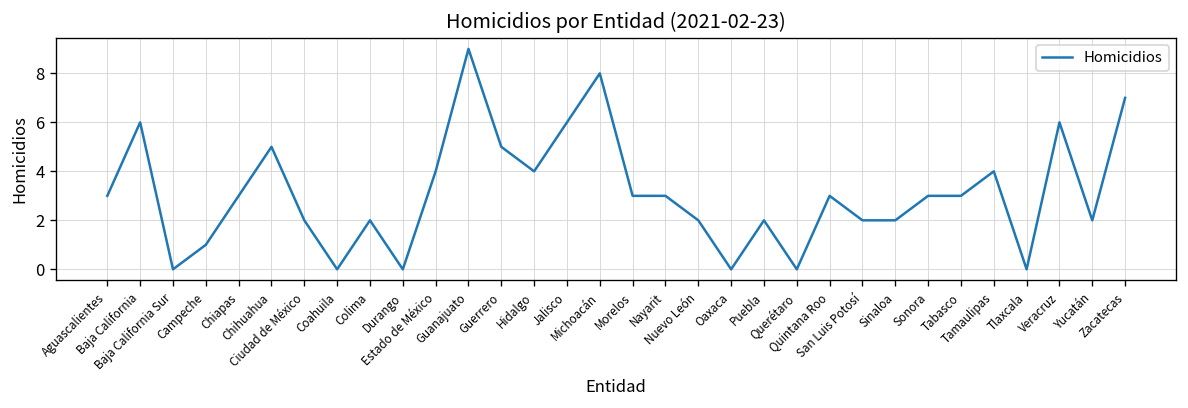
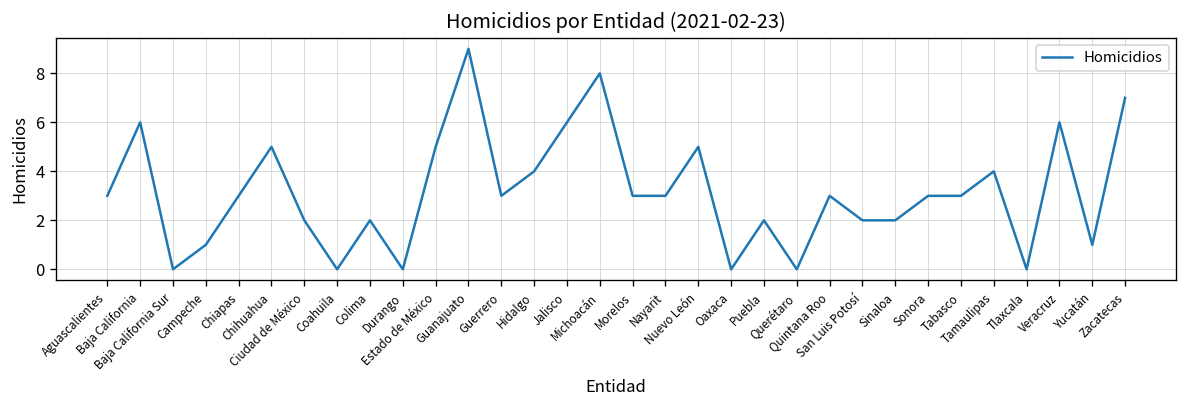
Estado de México: 4 -> 5
Guerrero: 5 -> 3
Nuevo León: 2 -> 5
Yucatán: 2 -> 1
